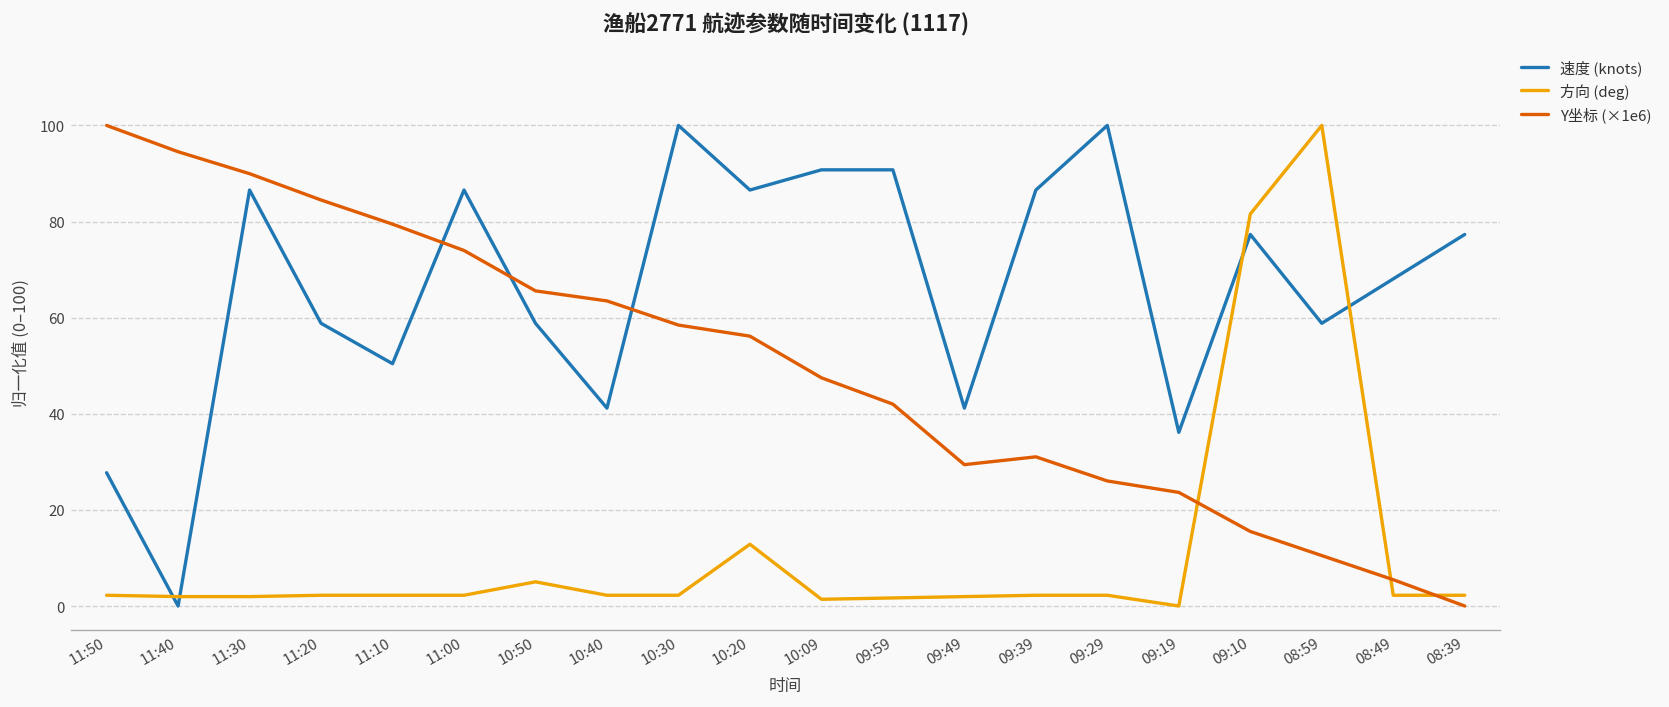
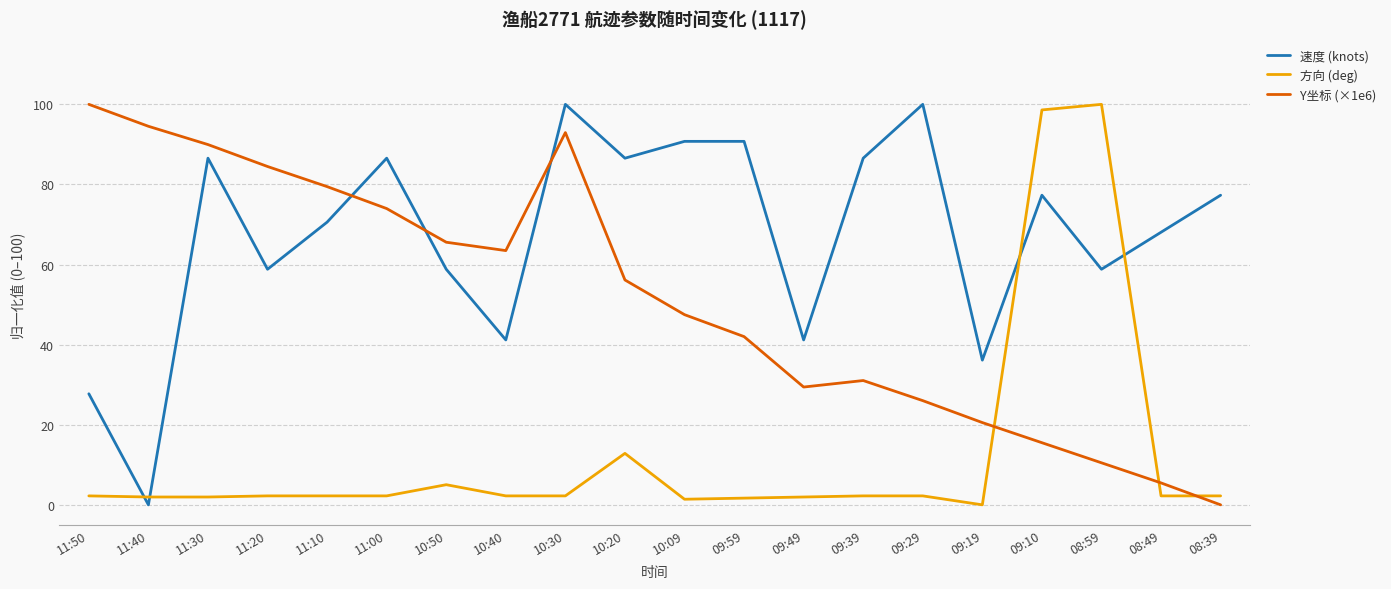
速度 (knots), 11:10: 50 -> 71
Y坐标 (×1e6), 10:30: 58 -> 93
Y坐标 (×1e6), 09:19: 24 -> 21
方向 (deg), 09:10: 82 -> 99
